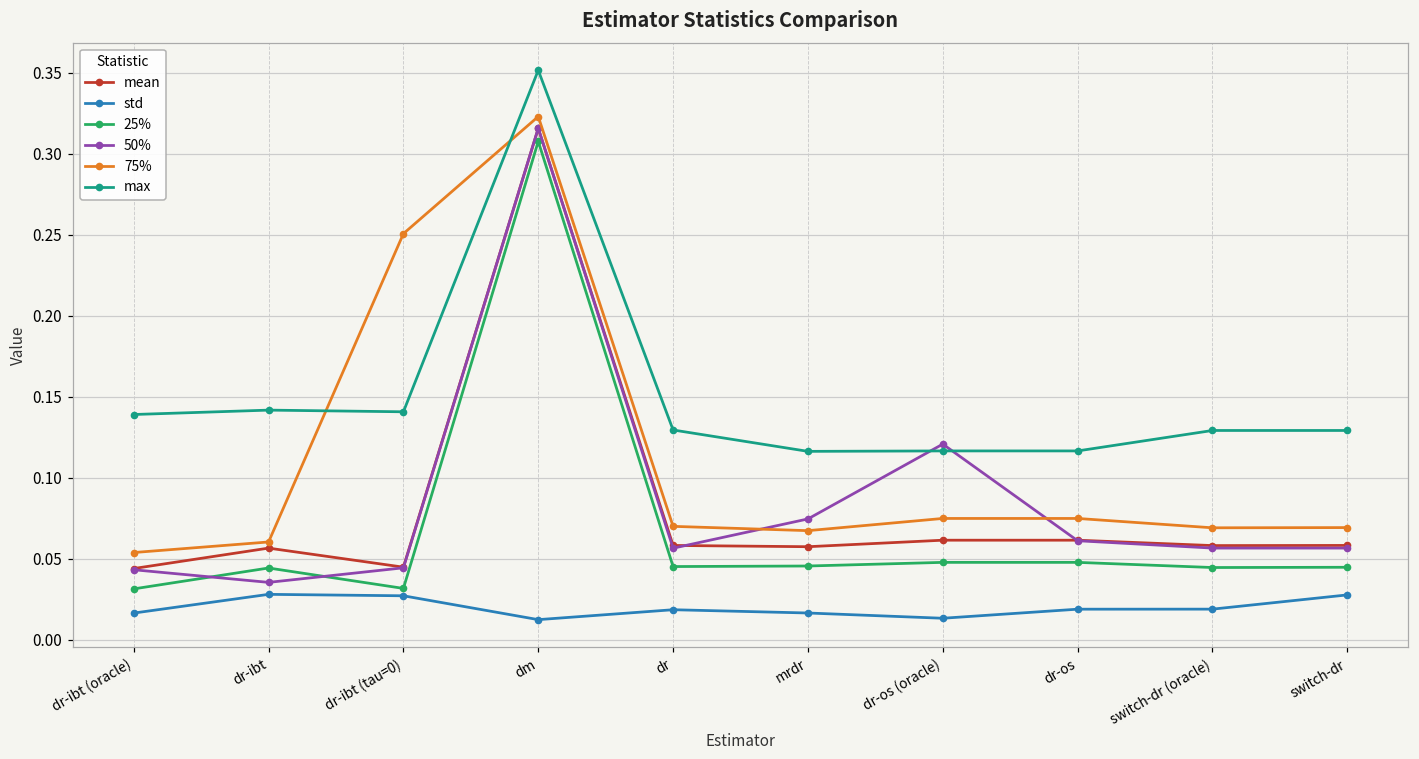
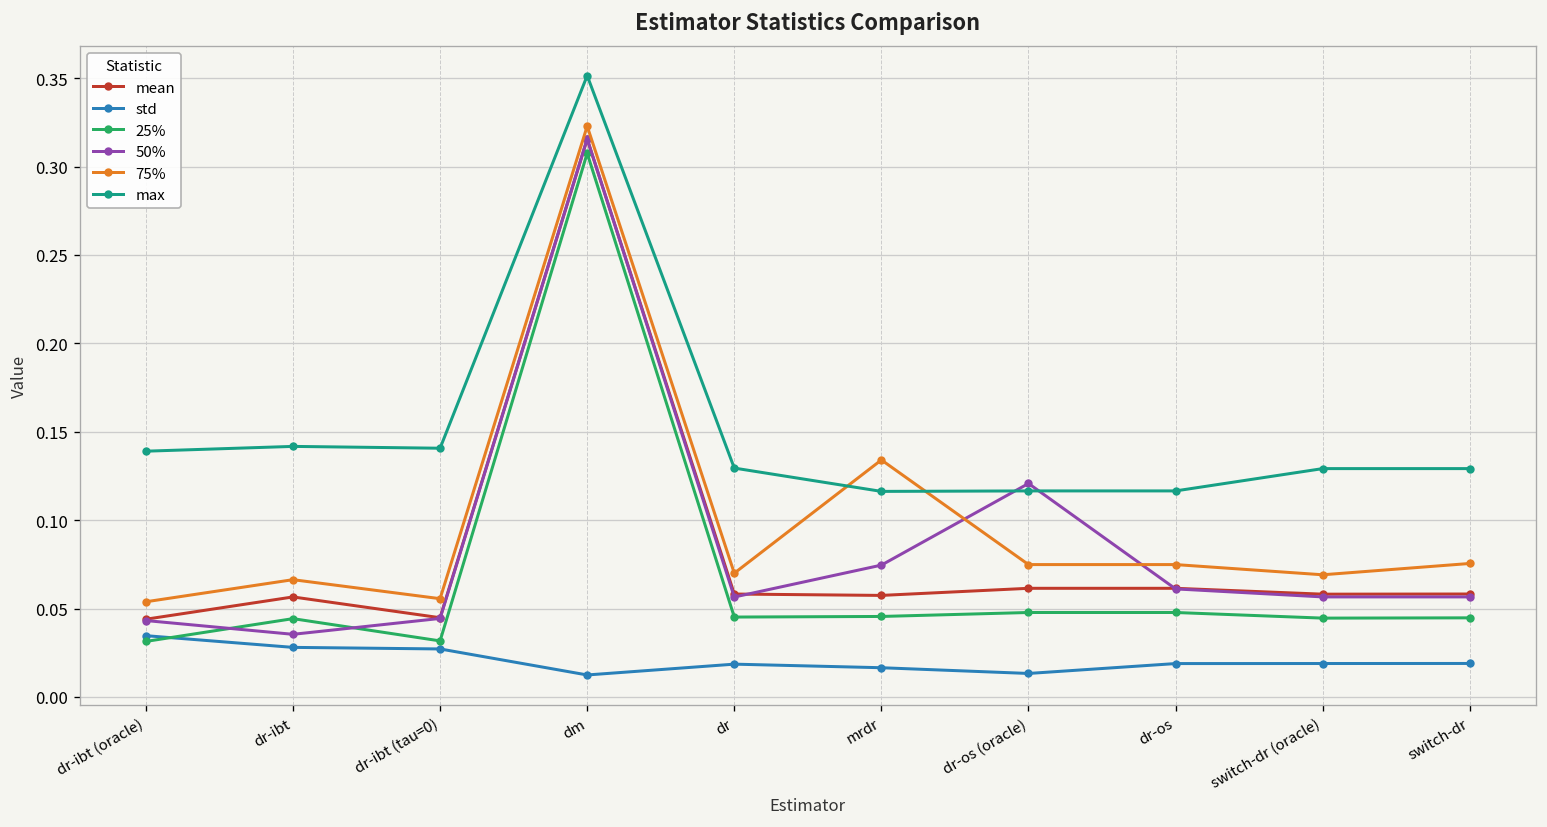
std, dr-ibt (oracle): 0.016 -> 0.035
75%, dr-ibt: 0.060 -> 0.066
75%, dr-ibt (tau=0): 0.251 -> 0.056
75%, mrdr: 0.067 -> 0.134
std, switch-dr: 0.028 -> 0.019
75%, switch-dr: 0.069 -> 0.075
